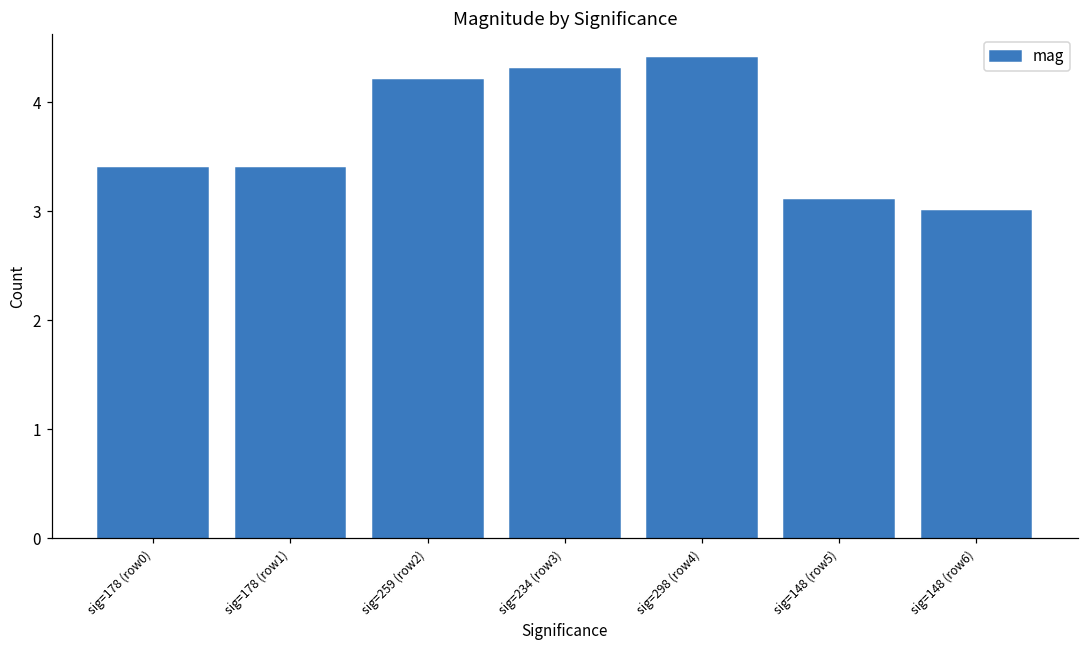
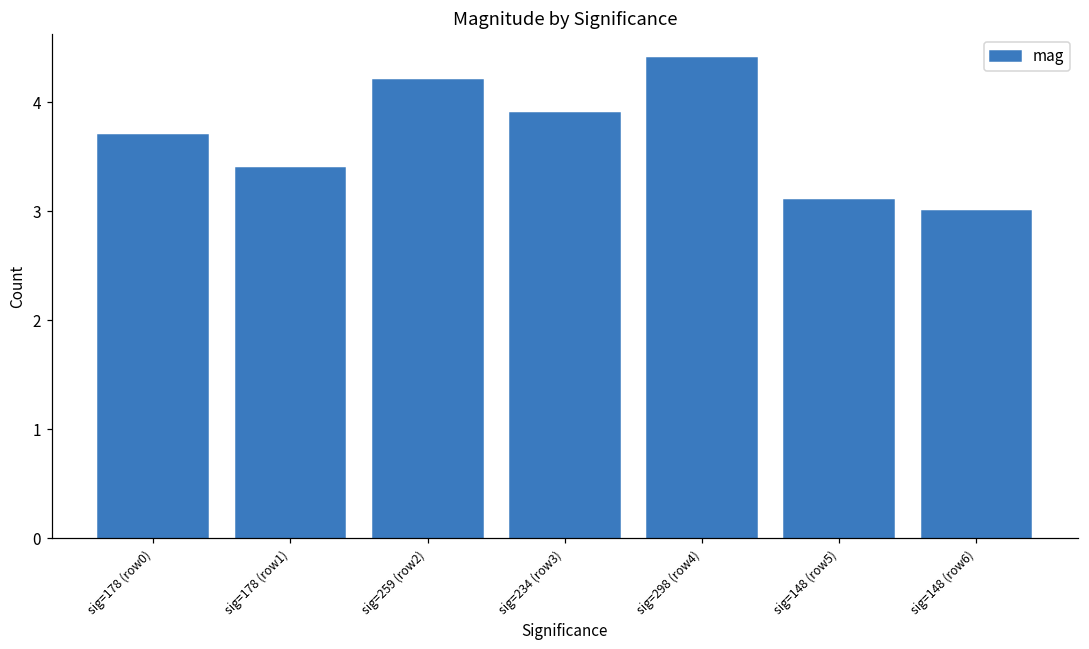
sig=178 (row0): 3.4 -> 3.7
sig=234 (row3): 4.3 -> 3.9
